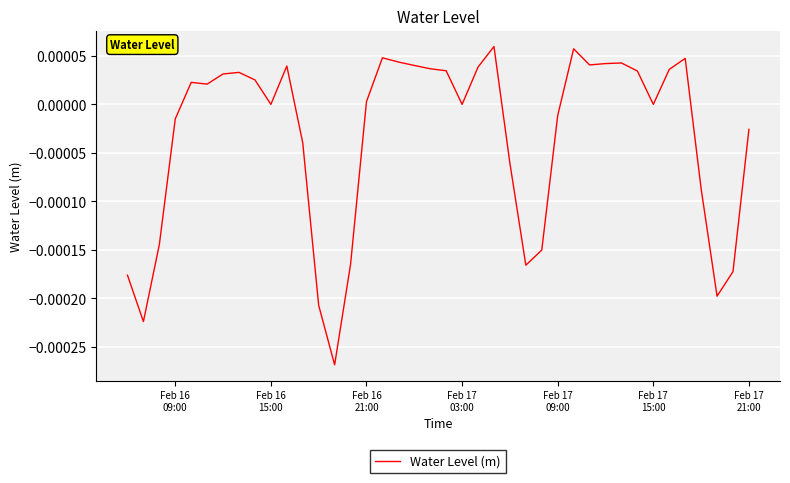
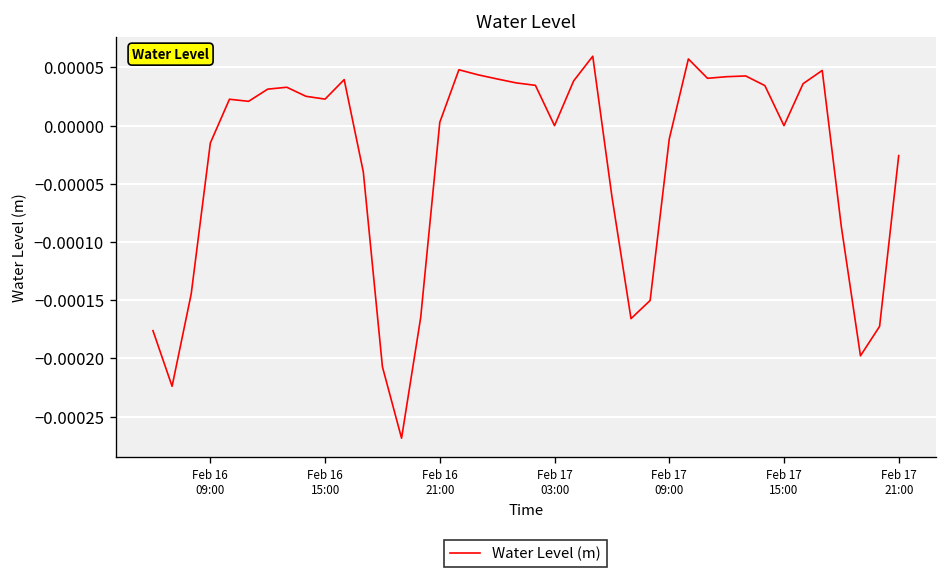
Feb 16 15:00: 0.00000 -> 0.00002
